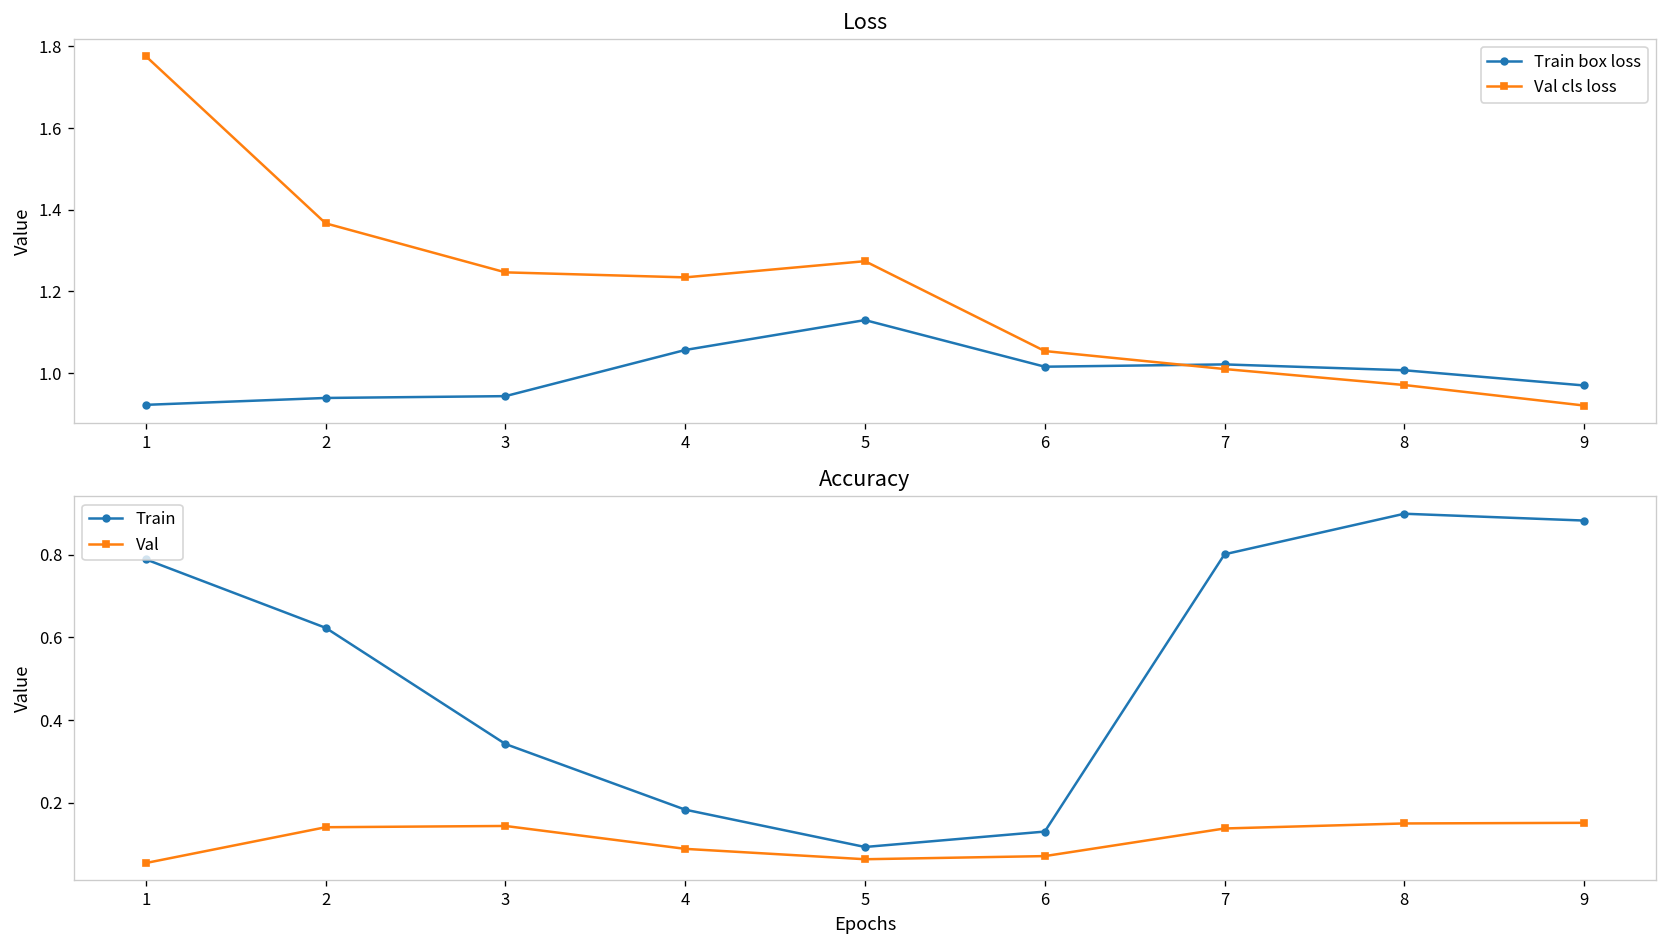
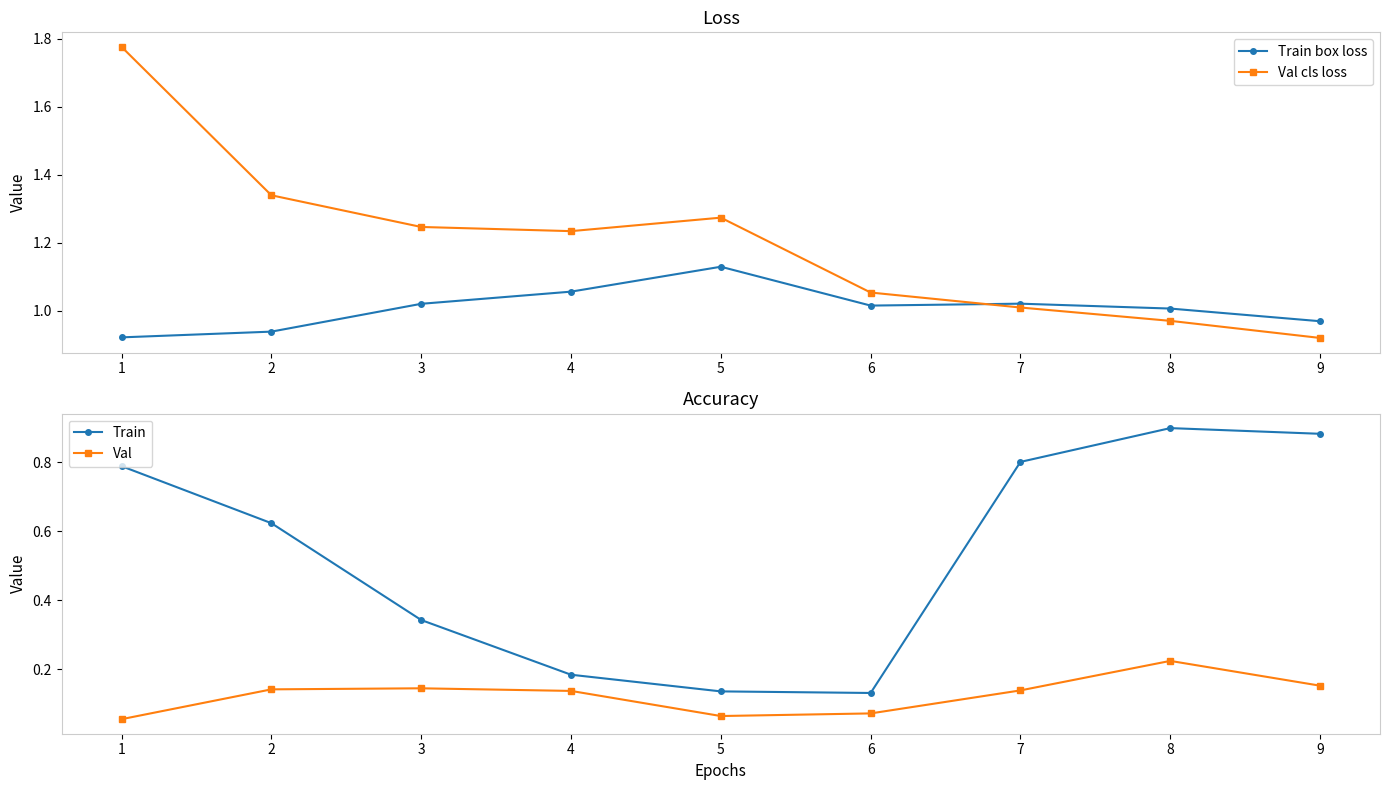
Loss, Val cls loss, 2: 1.37 -> 1.34
Loss, Train box loss, 3: 0.94 -> 1.02
Accuracy, Val, 4: 0.09 -> 0.14
Accuracy, Train, 5: 0.09 -> 0.14
Accuracy, Val, 8: 0.15 -> 0.22
